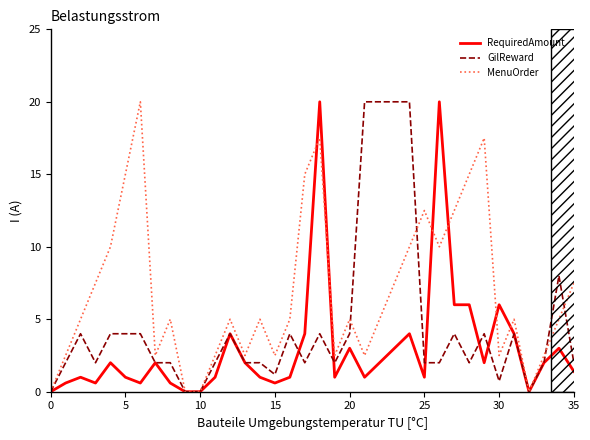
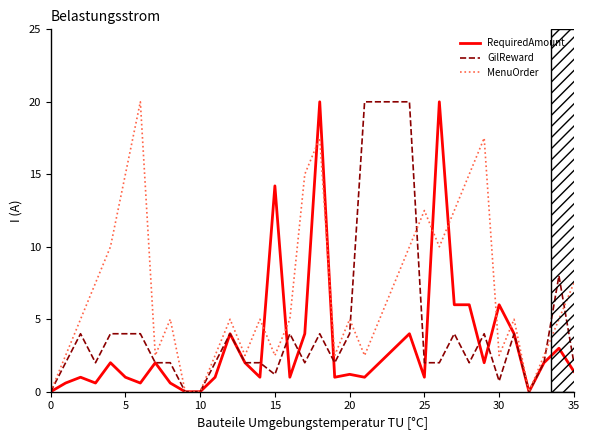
RequiredAmount, 15: 0.6 -> 14.2
RequiredAmount, 20: 3.0 -> 1.2
